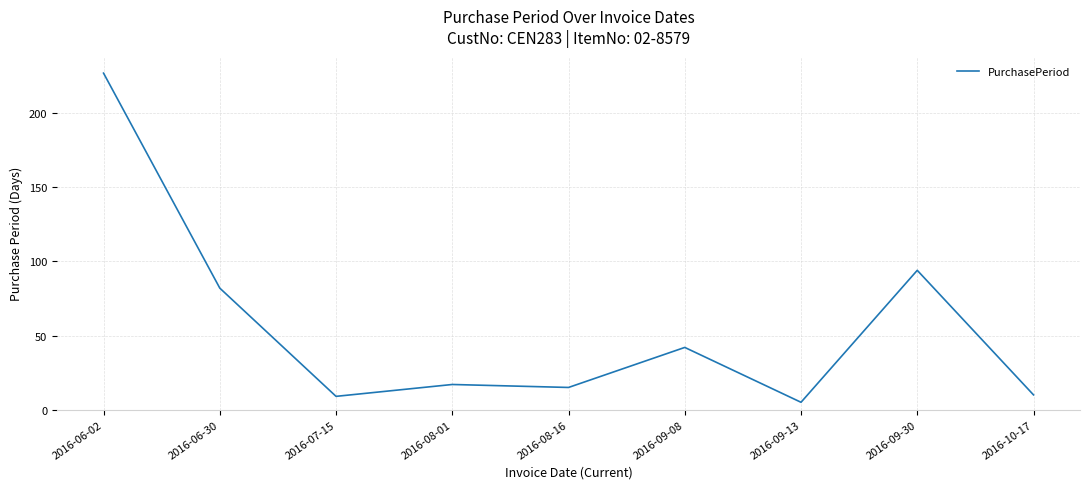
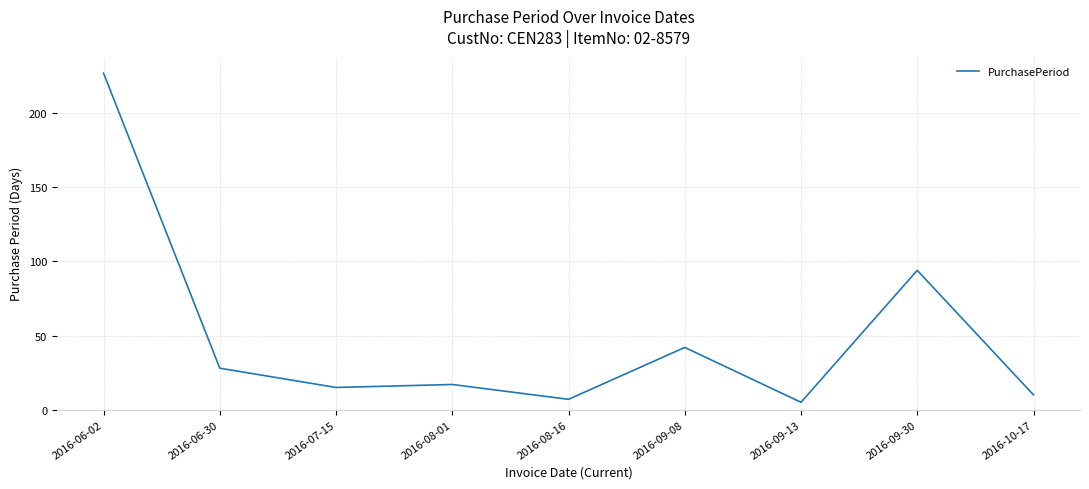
2016-06-30: 82 -> 28
2016-07-15: 9 -> 15
2016-08-16: 15 -> 7
